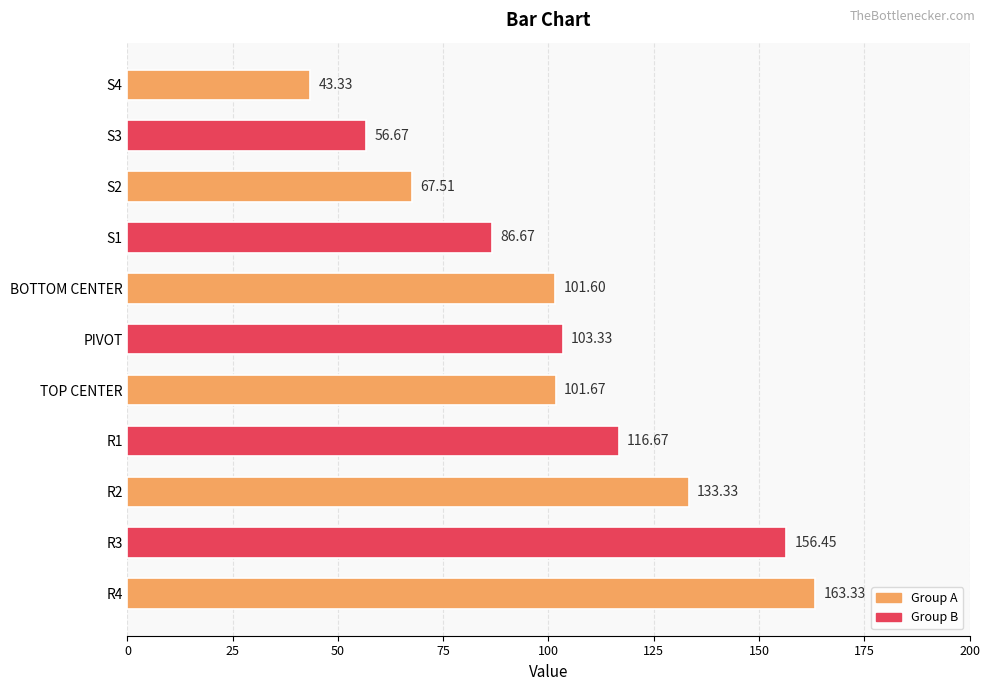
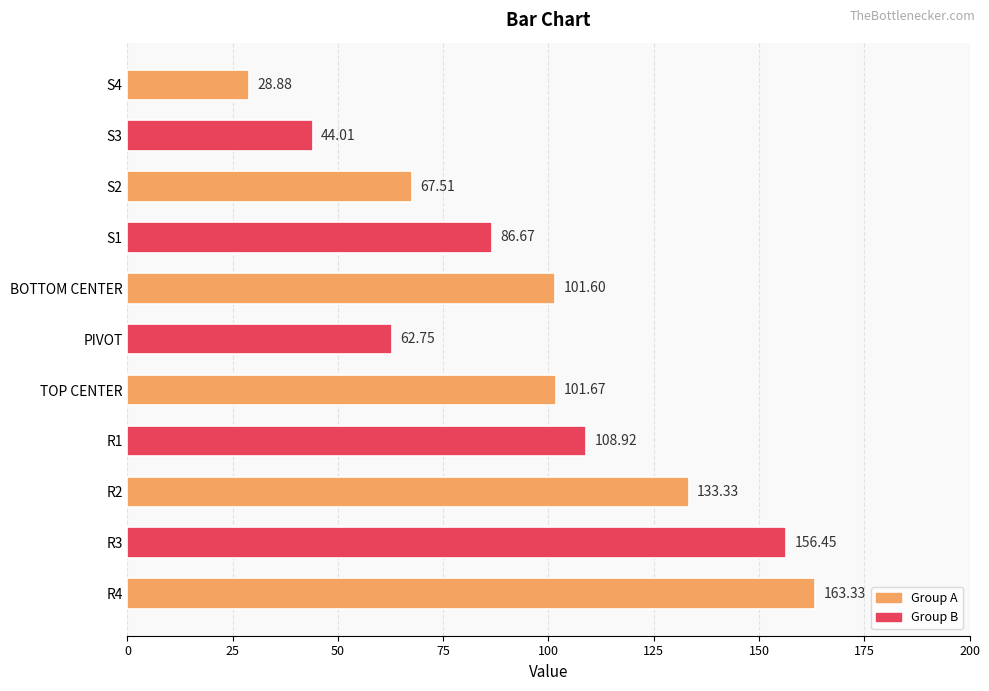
S4: 43.33 -> 28.88
S3: 56.67 -> 44.01
PIVOT: 103.33 -> 62.75
R1: 116.67 -> 108.92
